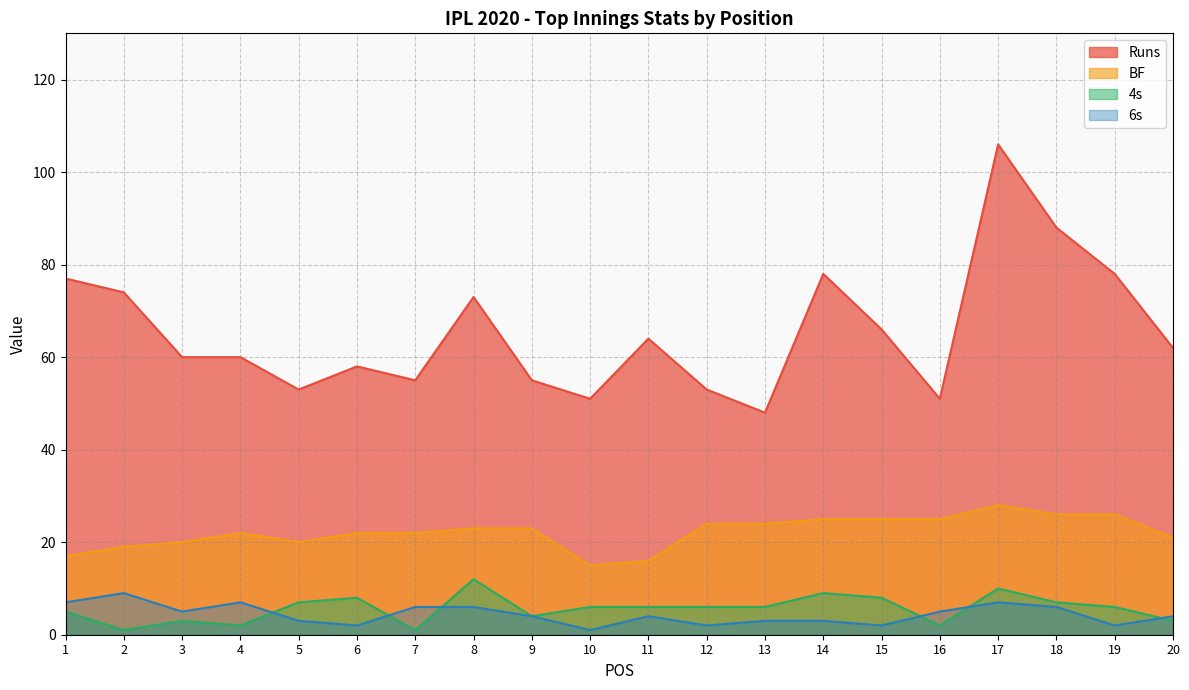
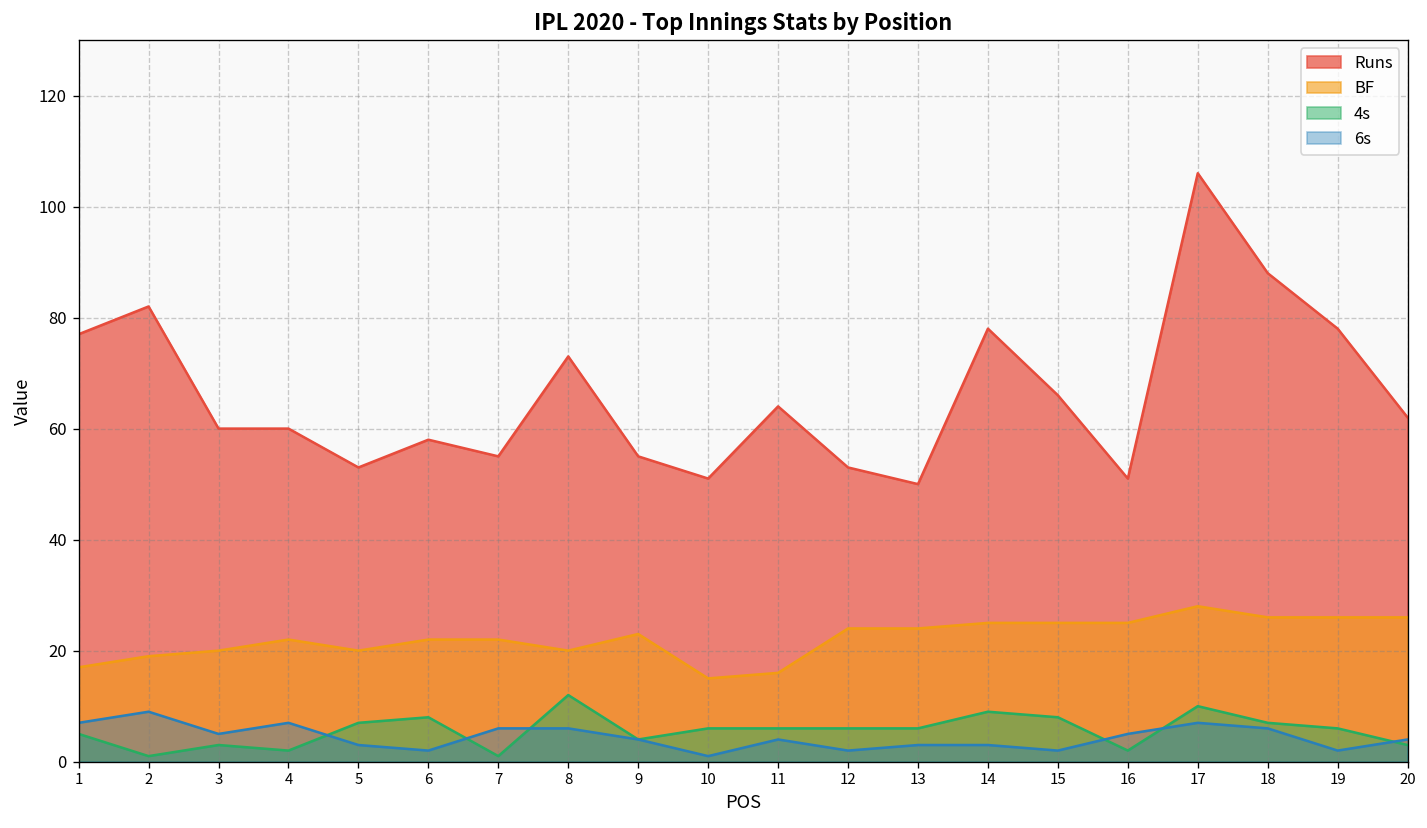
Runs, 2: 74 -> 82
BF, 8: 23 -> 20
Runs, 13: 48 -> 50
BF, 20: 21 -> 26
